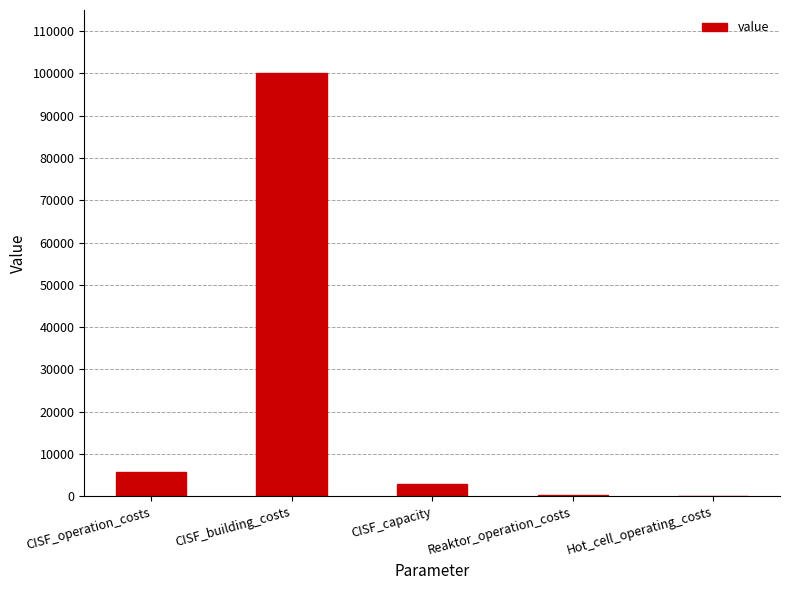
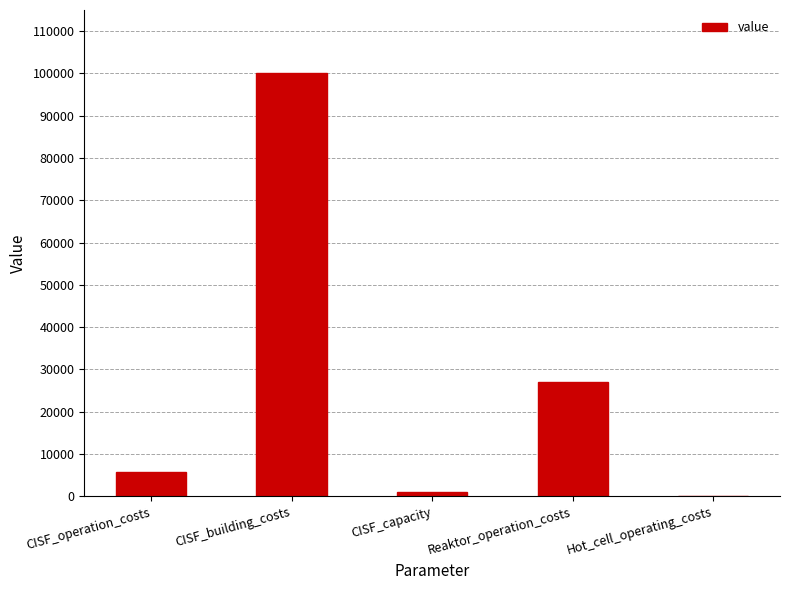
CISF_capacity: 3000 -> 1000
Reaktor_operation_costs: 0 -> 27000
